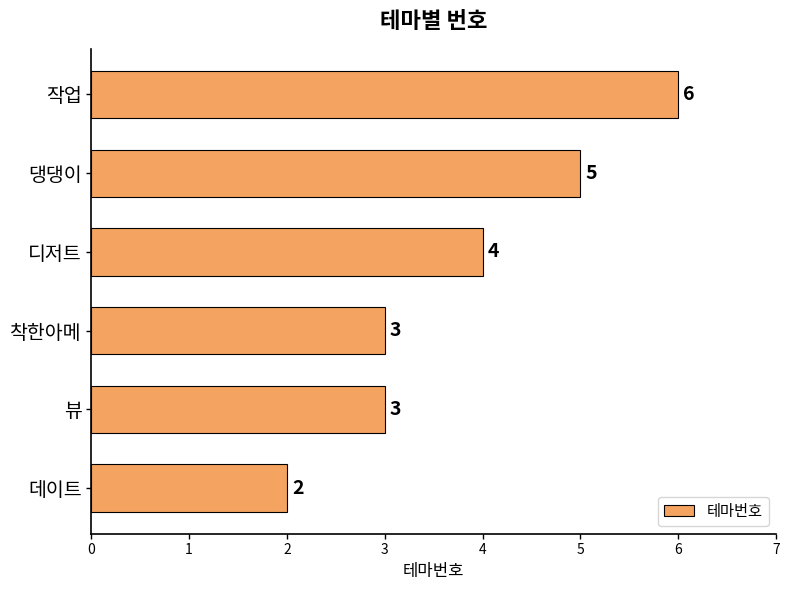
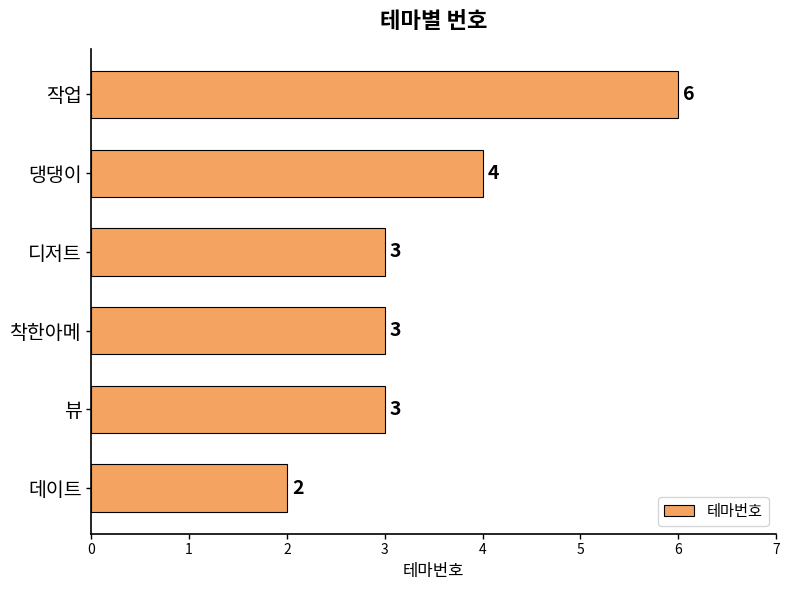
댕댕이: 5 -> 4
디저트: 4 -> 3
